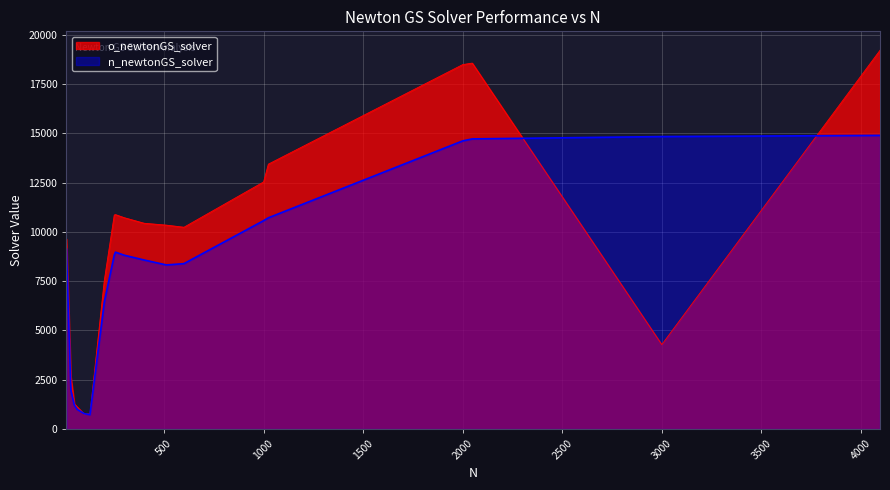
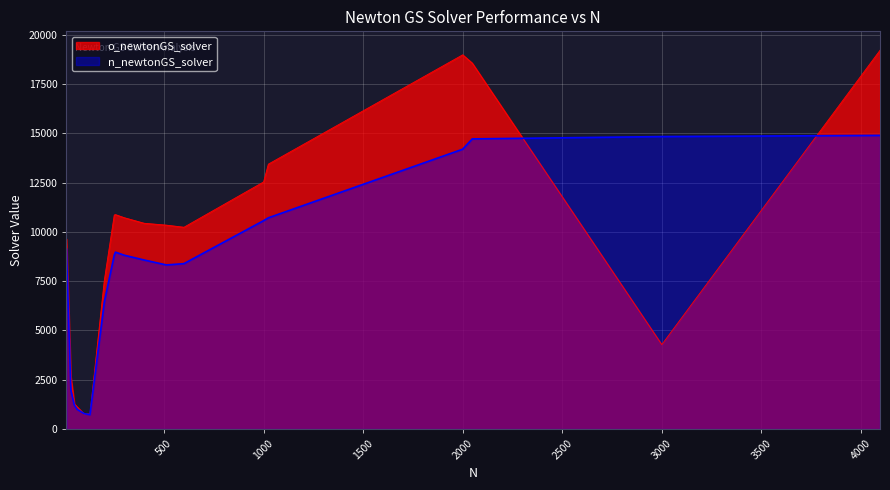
o_newtonGS_solver, 2000: 18500 -> 19000
n_newtonGS_solver, 2000: 14600 -> 14200
